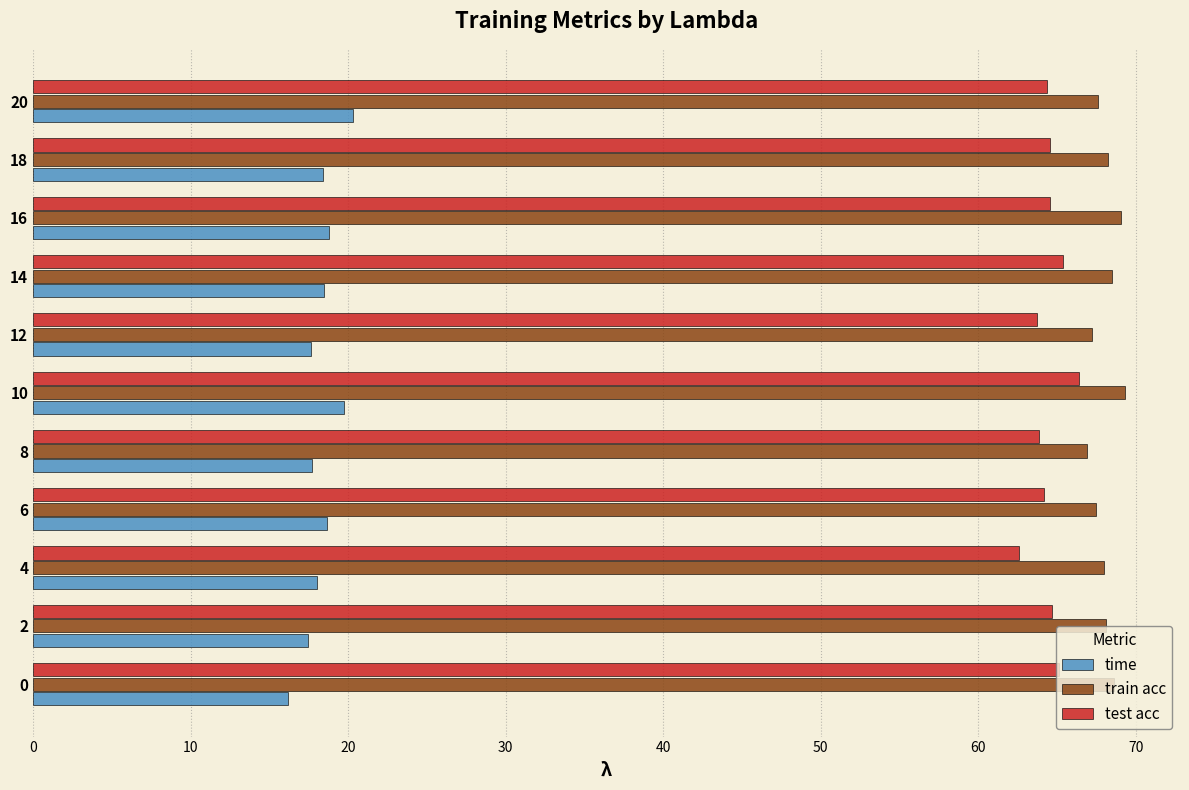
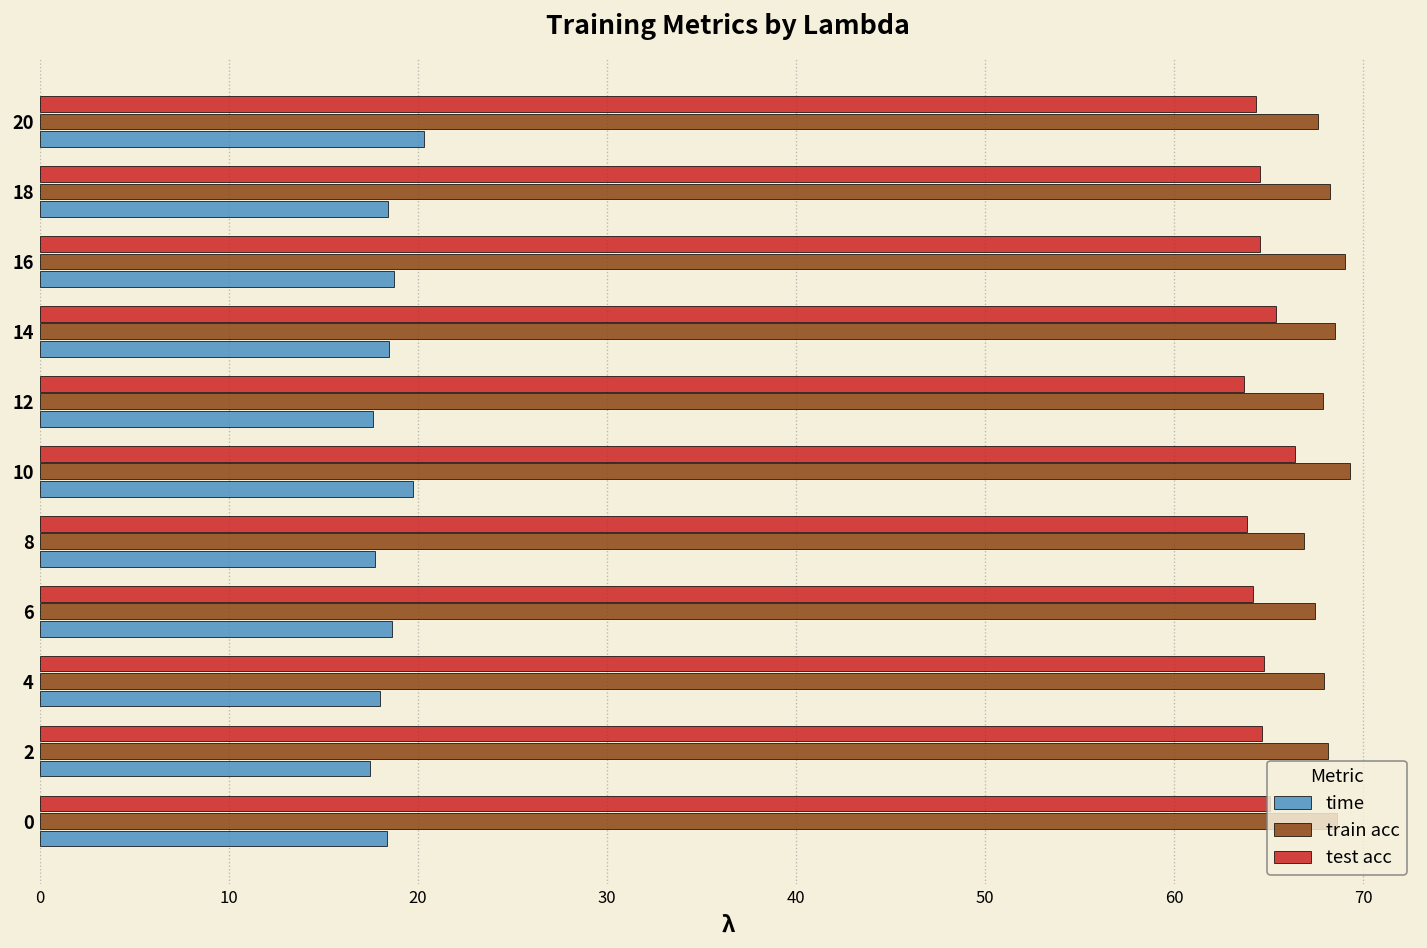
train acc, 12: 67.2 -> 67.9
test acc, 4: 62.6 -> 64.7
time, 0: 16.2 -> 18.4
